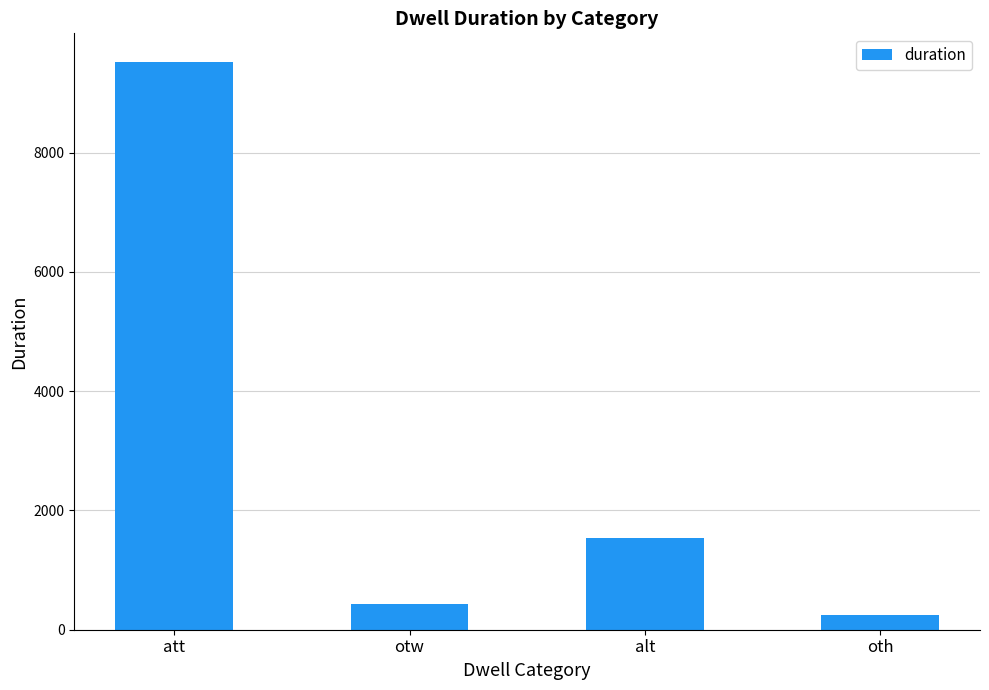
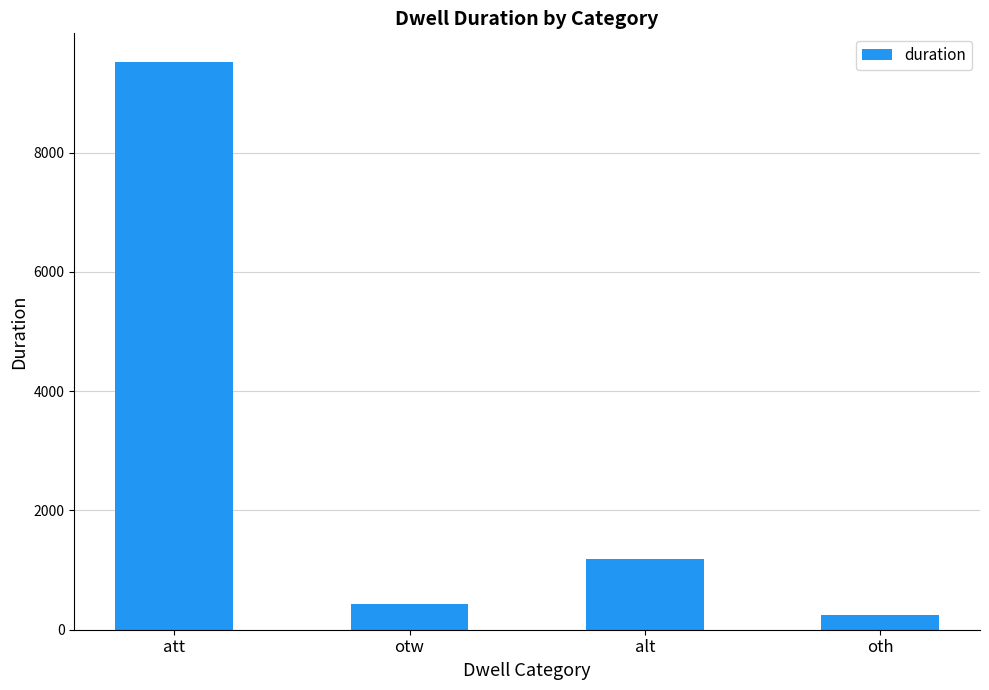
alt: 1500 -> 1200
